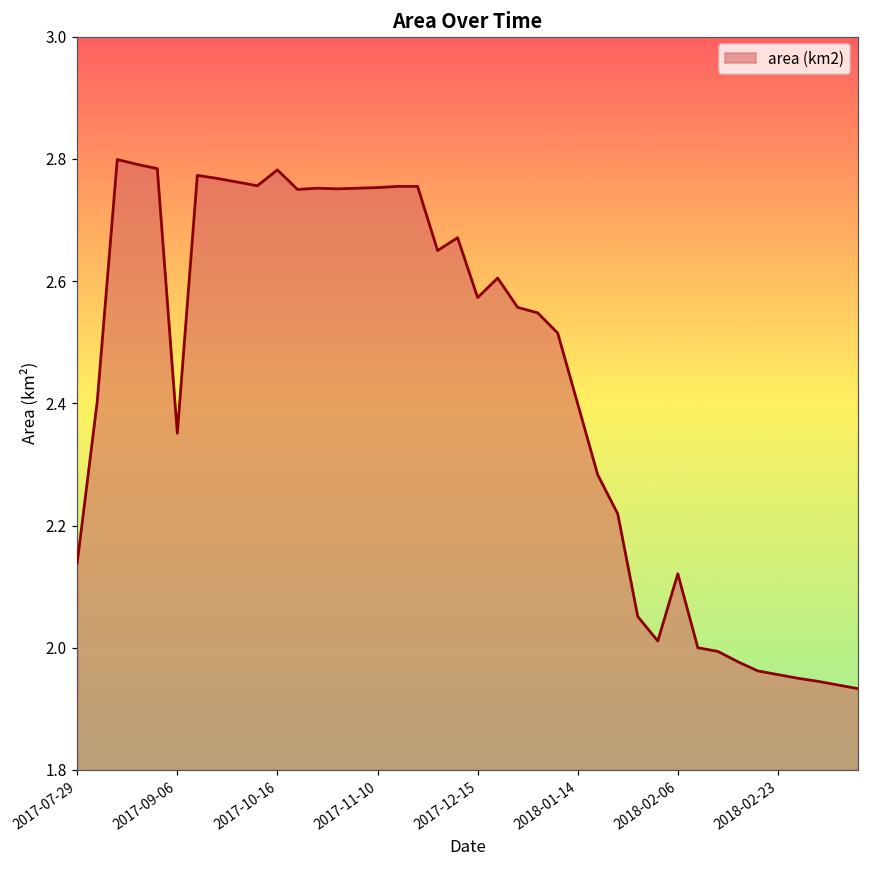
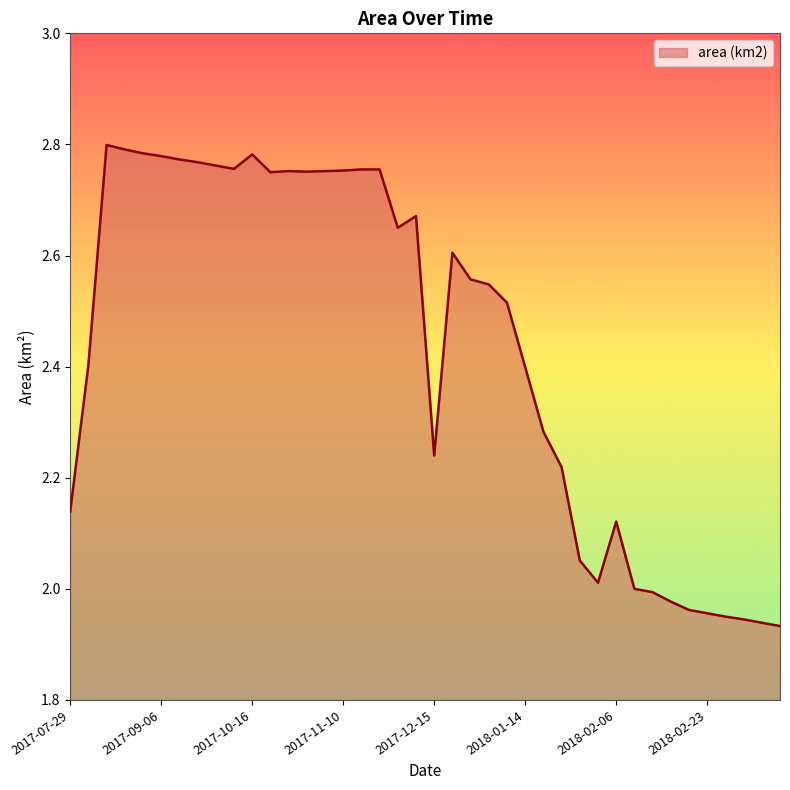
2017-09-06: 2.35 -> 2.78
2017-12-15: 2.57 -> 2.24
